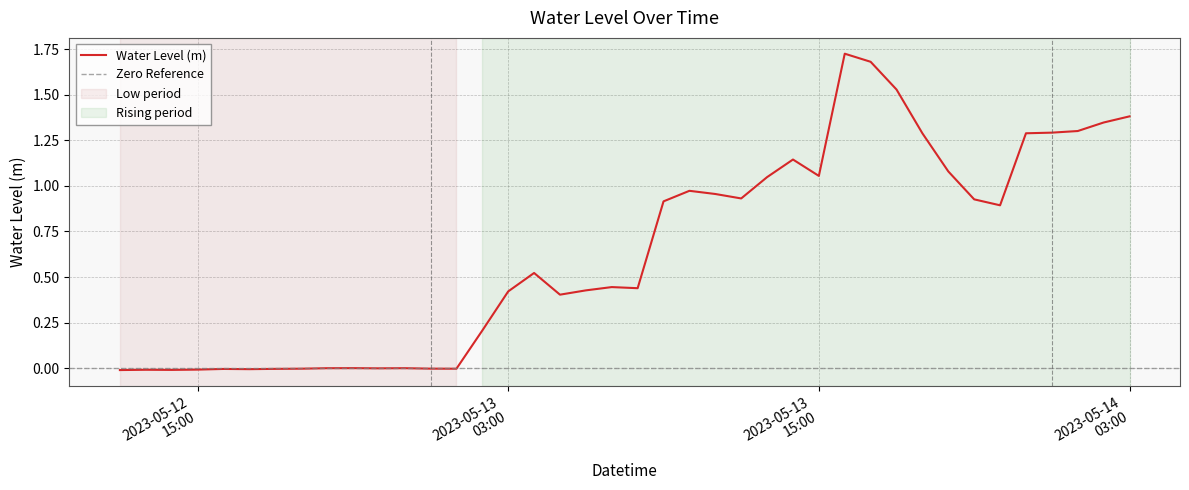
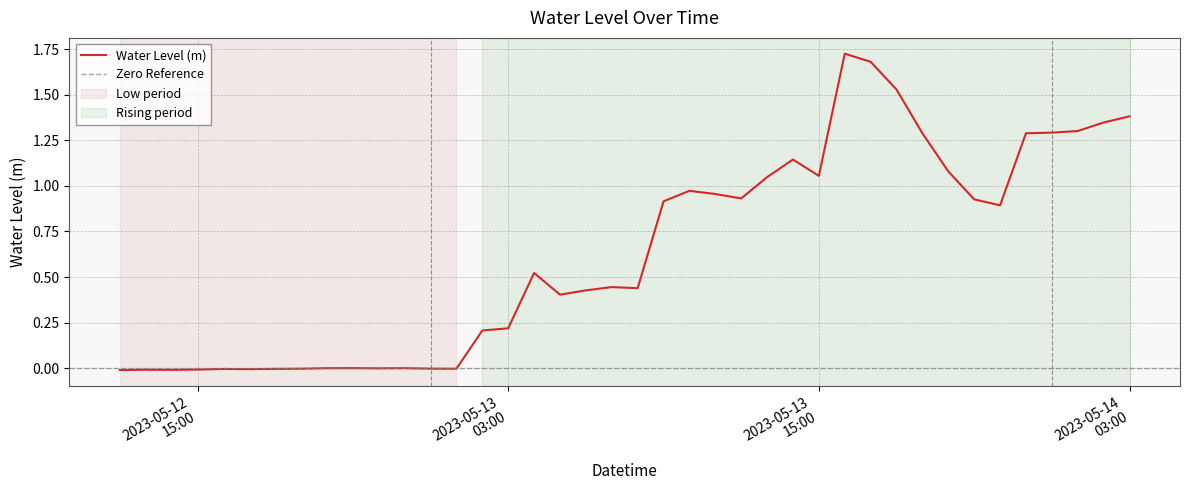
2023-05-13 03:00: 0.42 -> 0.22
